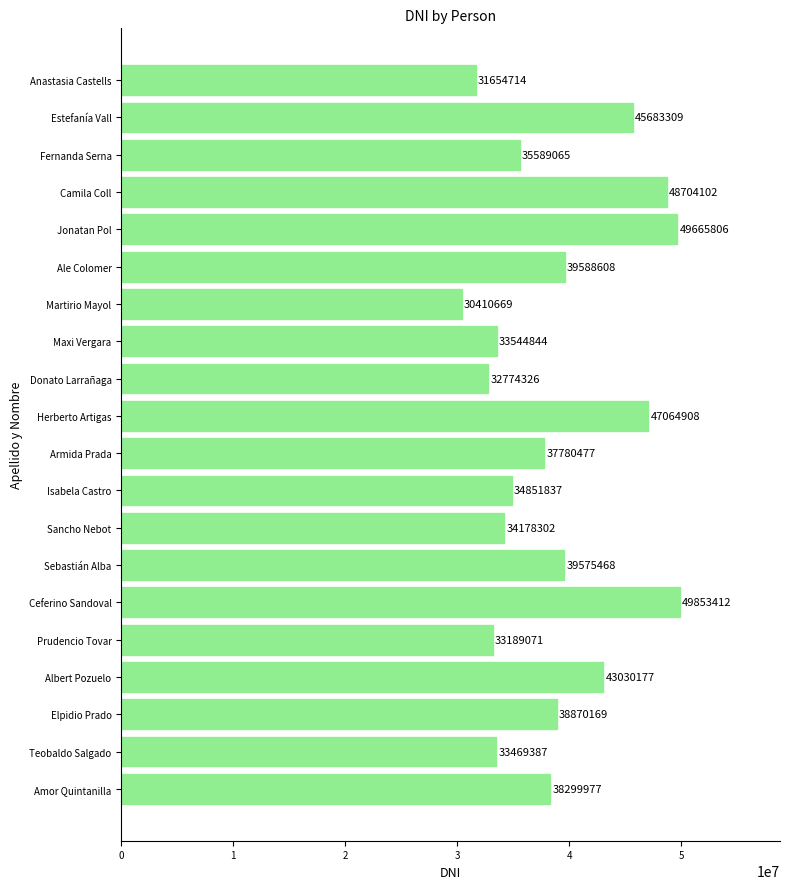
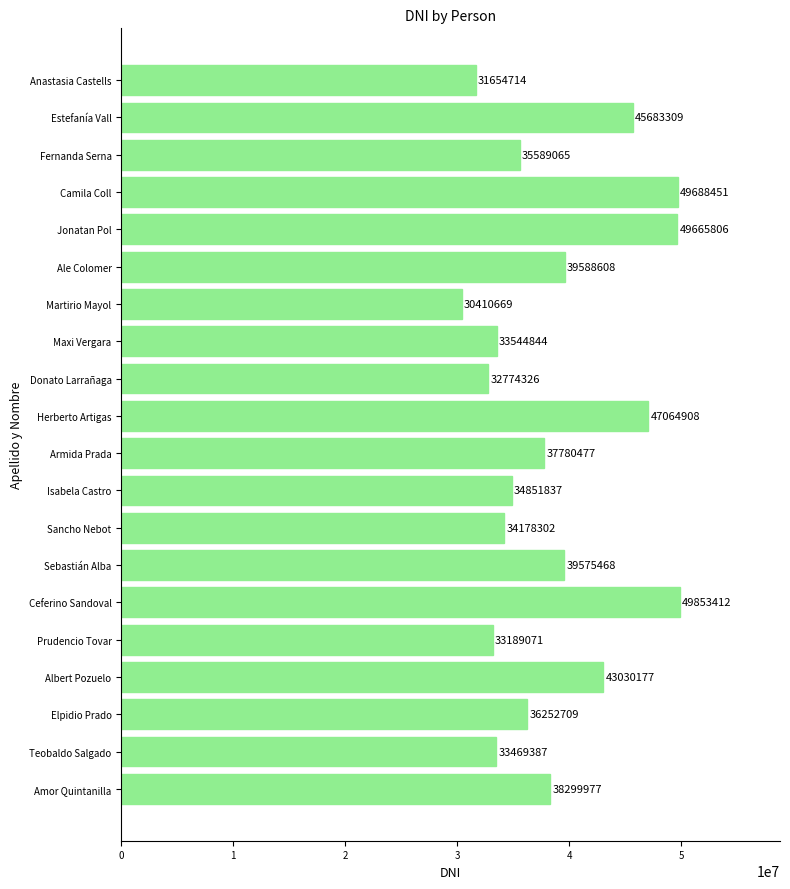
Camila Coll: 48704102 -> 49688451
Elpidio Prado: 38870169 -> 36252709
